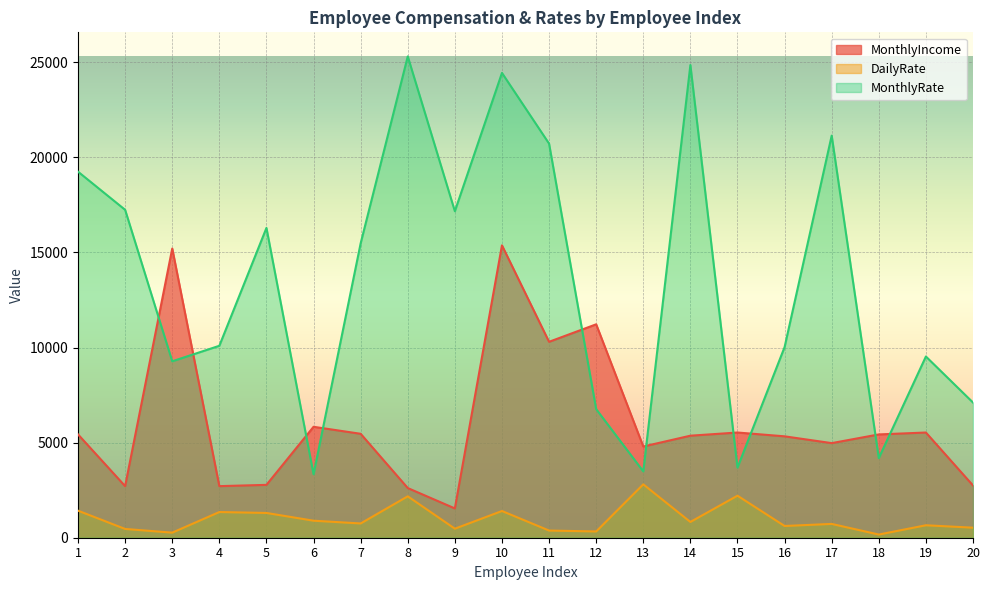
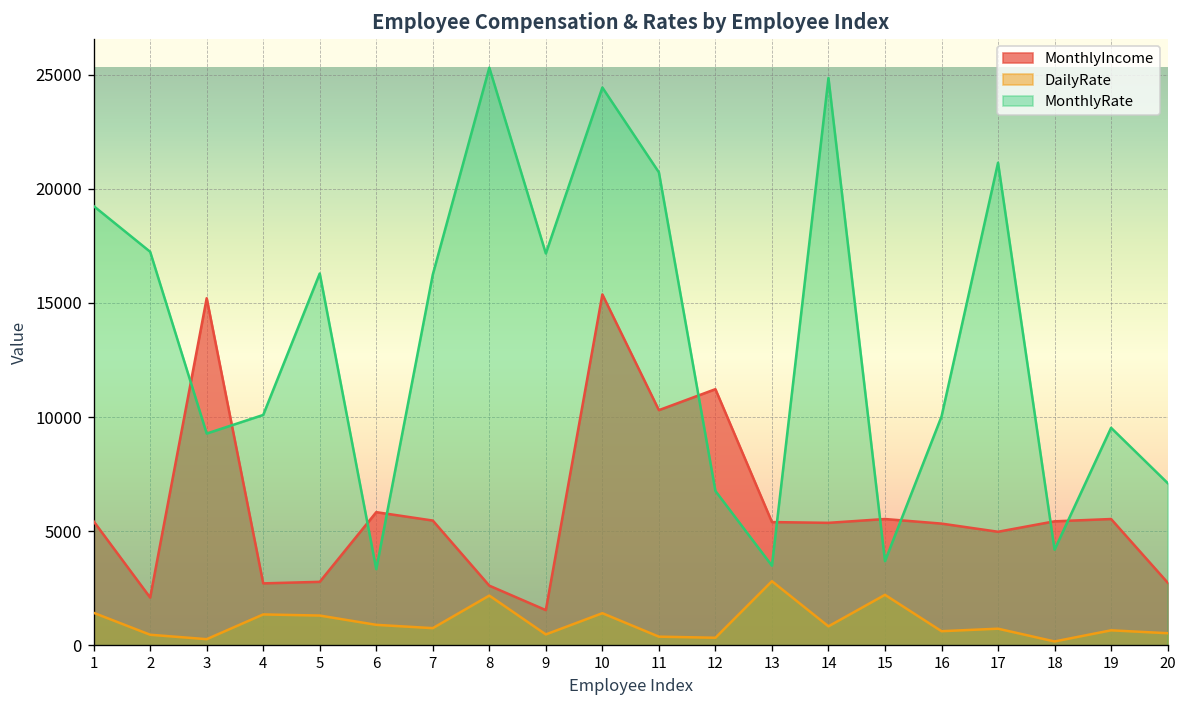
MonthlyIncome, 2: 2700 -> 2100
MonthlyRate, 7: 15500 -> 16200
MonthlyIncome, 13: 4800 -> 5400
